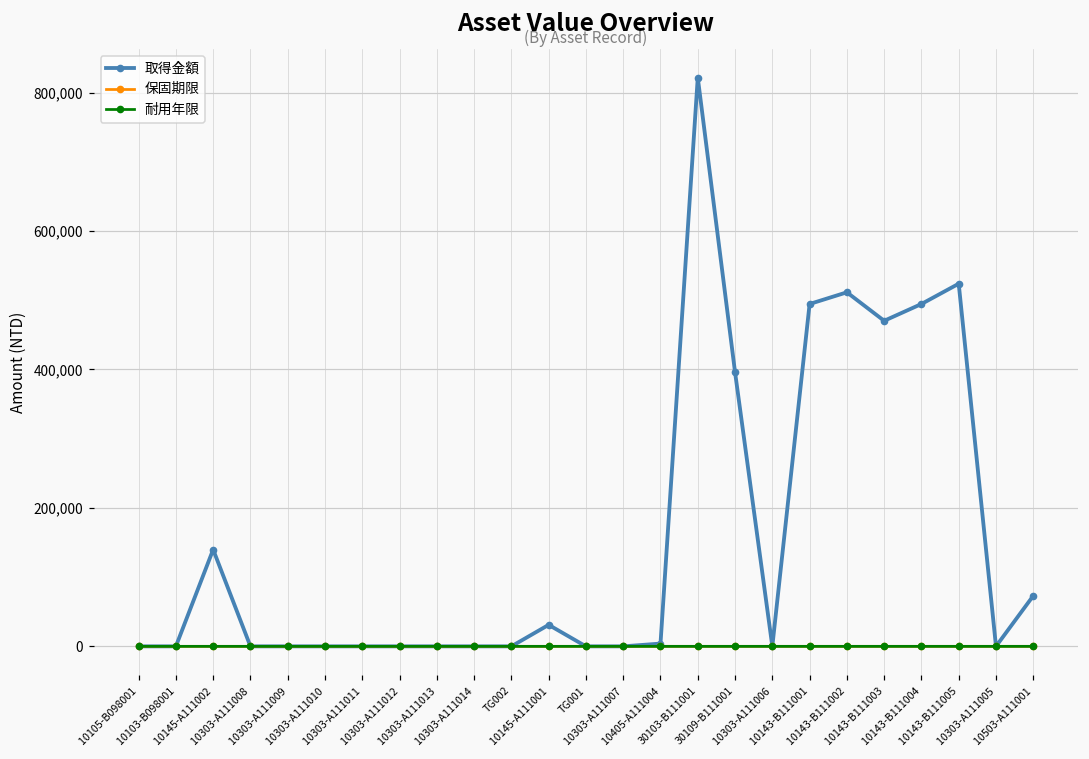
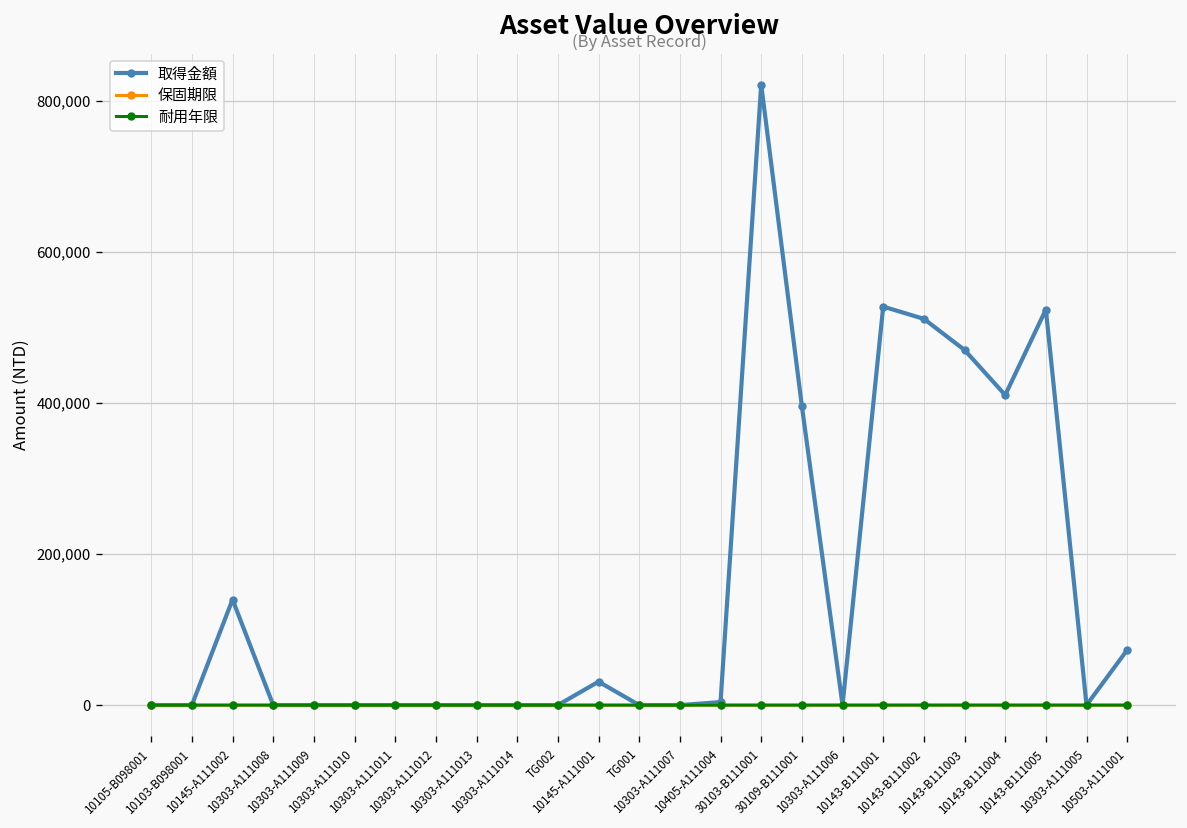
取得金額, 10143-B111001: 490,000 -> 530,000
取得金額, 10143-B111004: 490,000 -> 410,000
